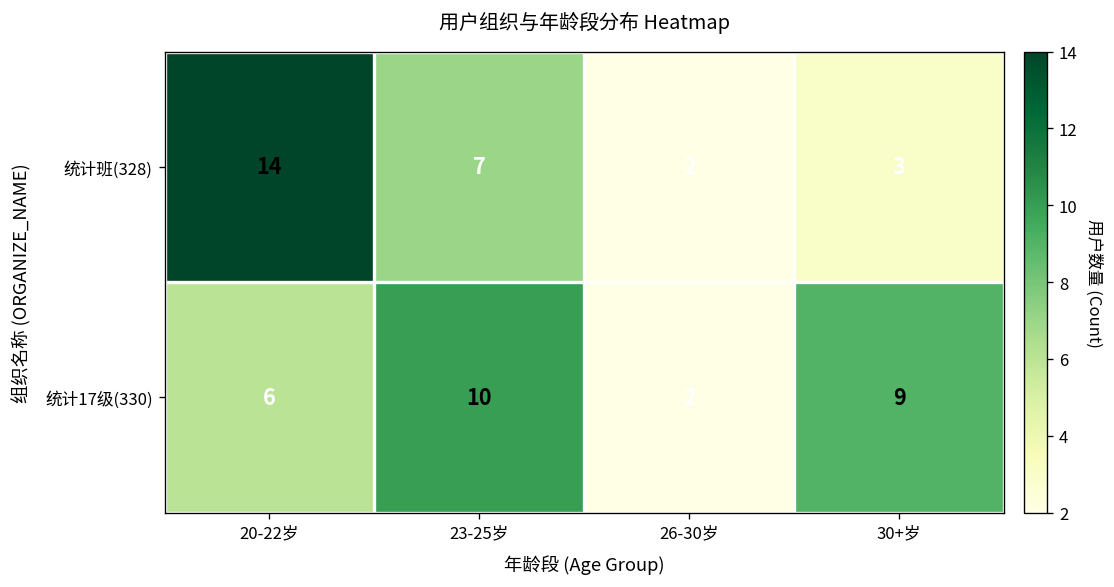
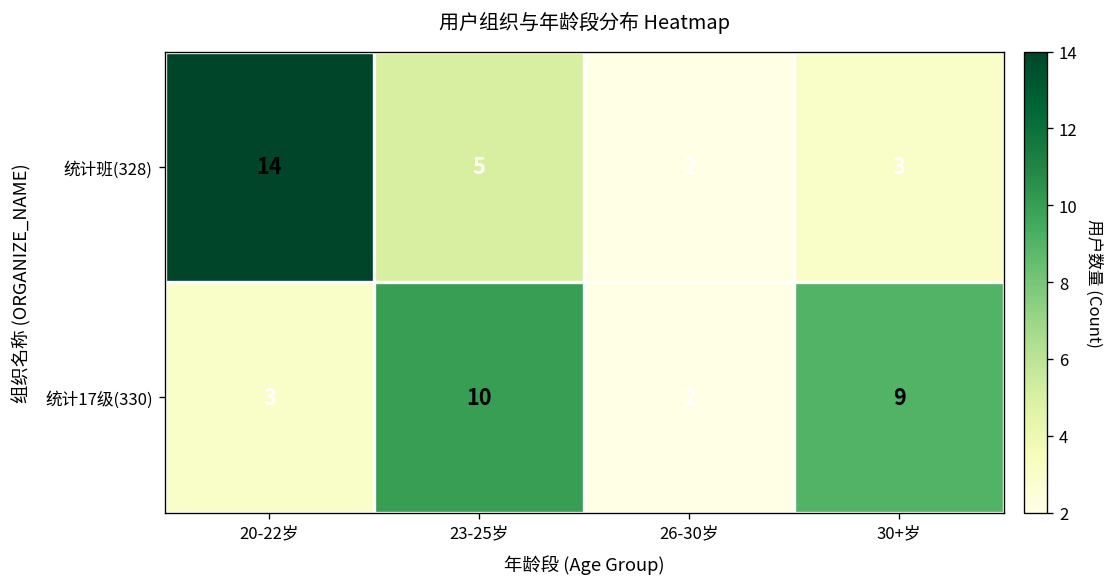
统计班(328), 23-25岁: 7 -> 5
统计17级(330), 20-22岁: 6 -> 3
